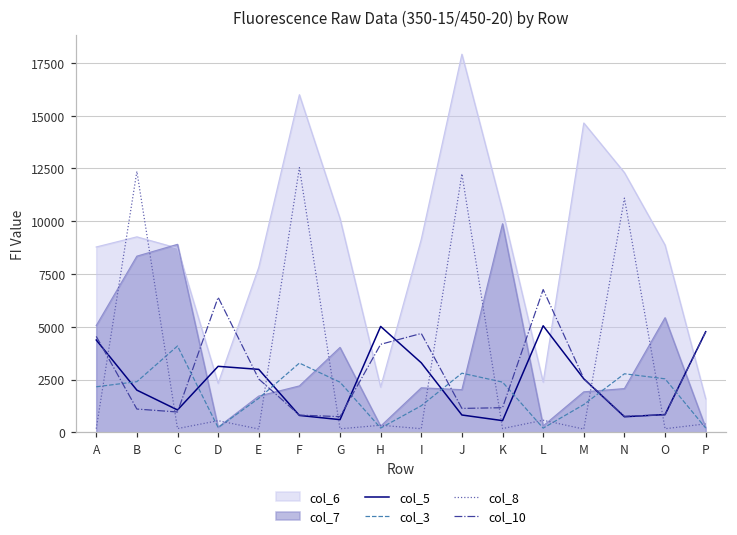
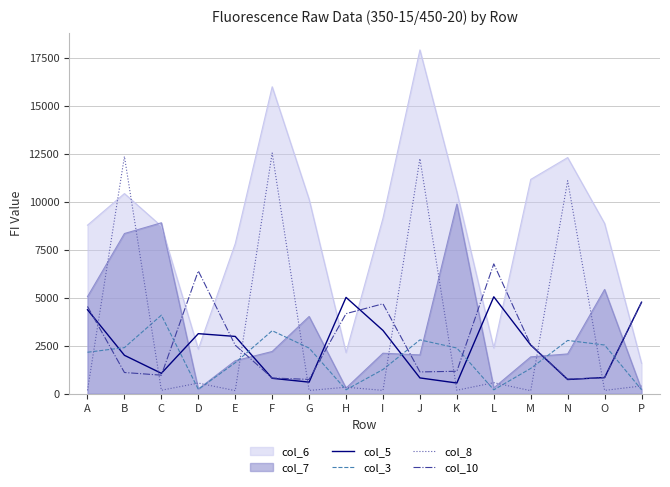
col_6, B: 9300 -> 10400
col_6, M: 14700 -> 11200
